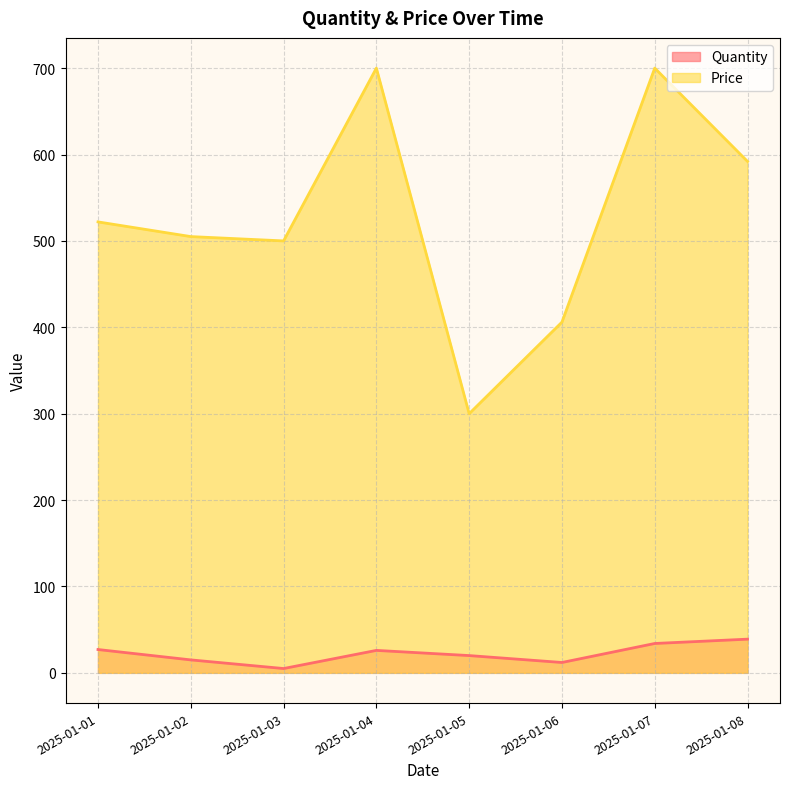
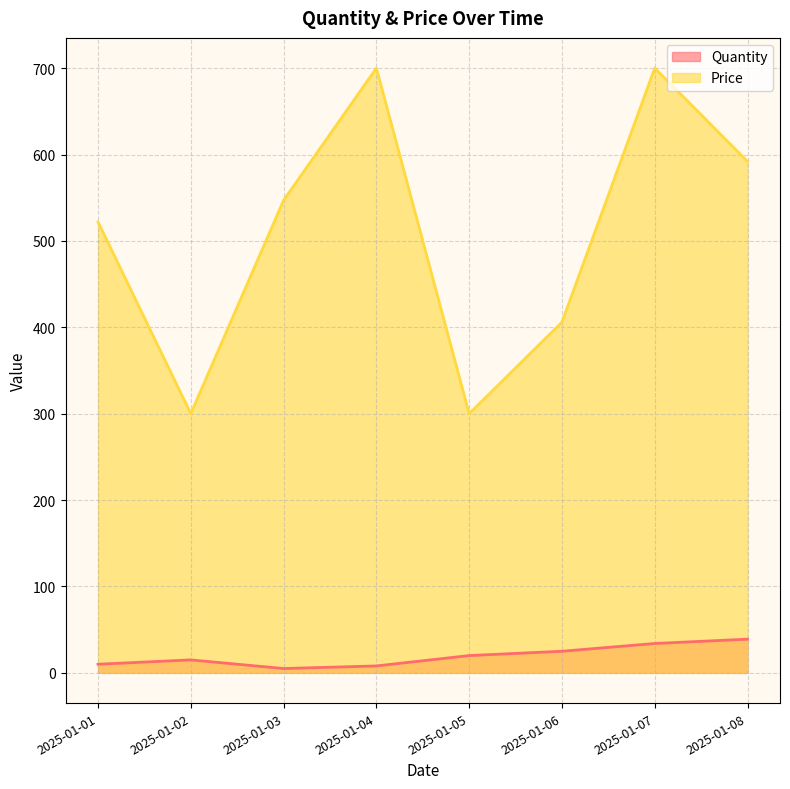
Quantity, 2025-01-01: 30 -> 10
Price, 2025-01-02: 510 -> 300
Price, 2025-01-03: 500 -> 550
Quantity, 2025-01-04: 30 -> 10
Quantity, 2025-01-06: 10 -> 30
